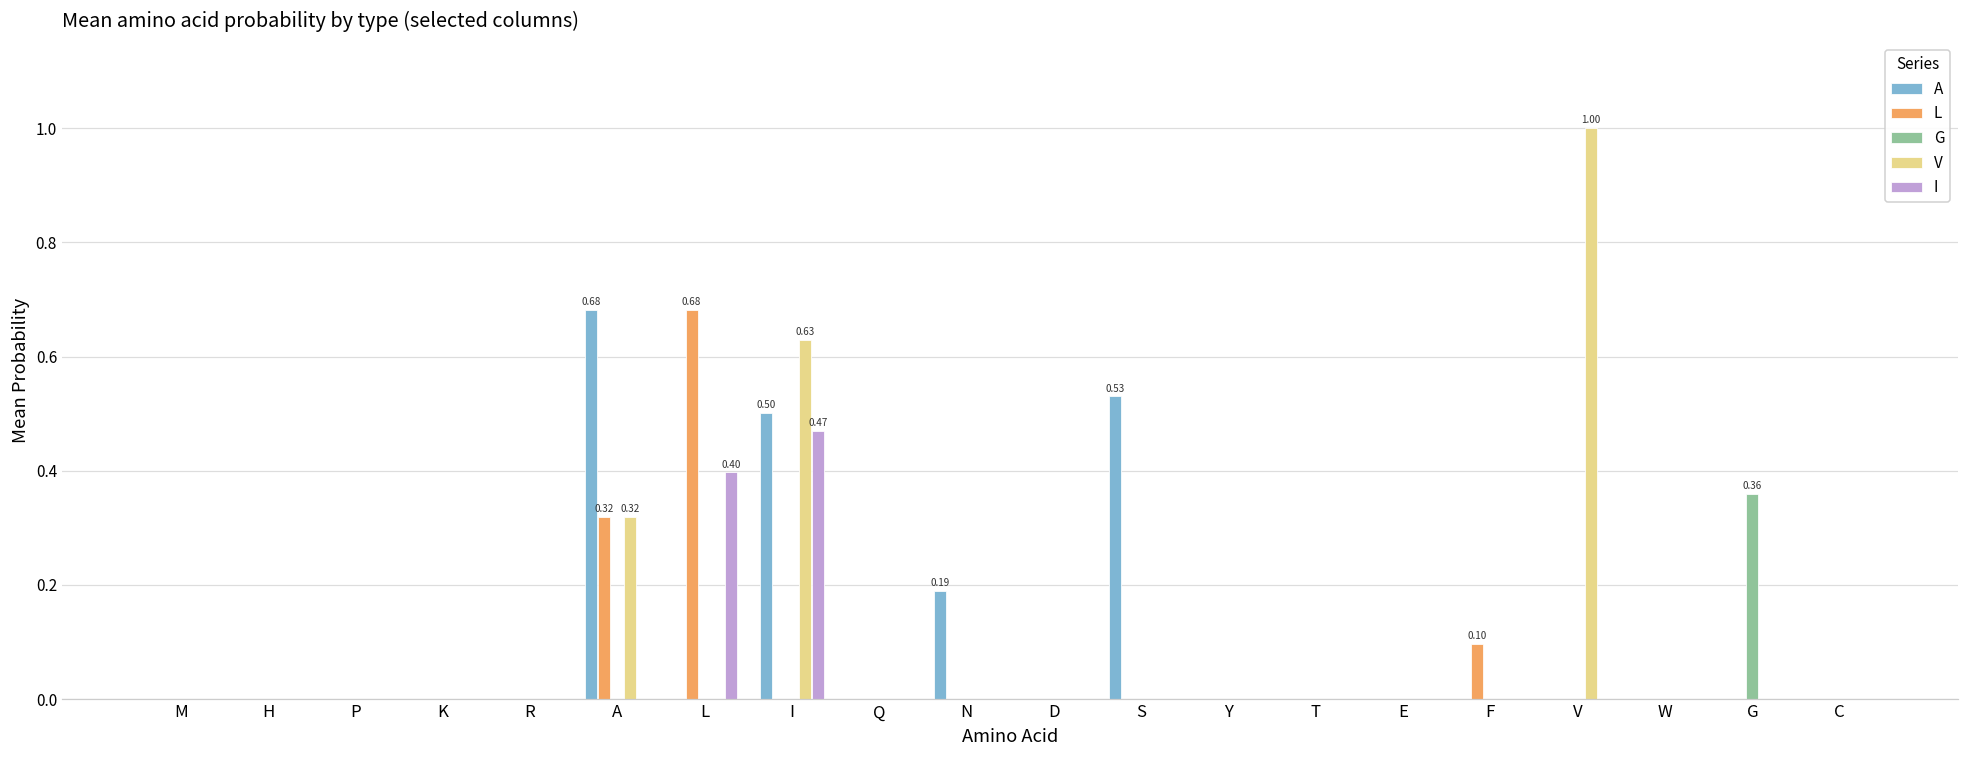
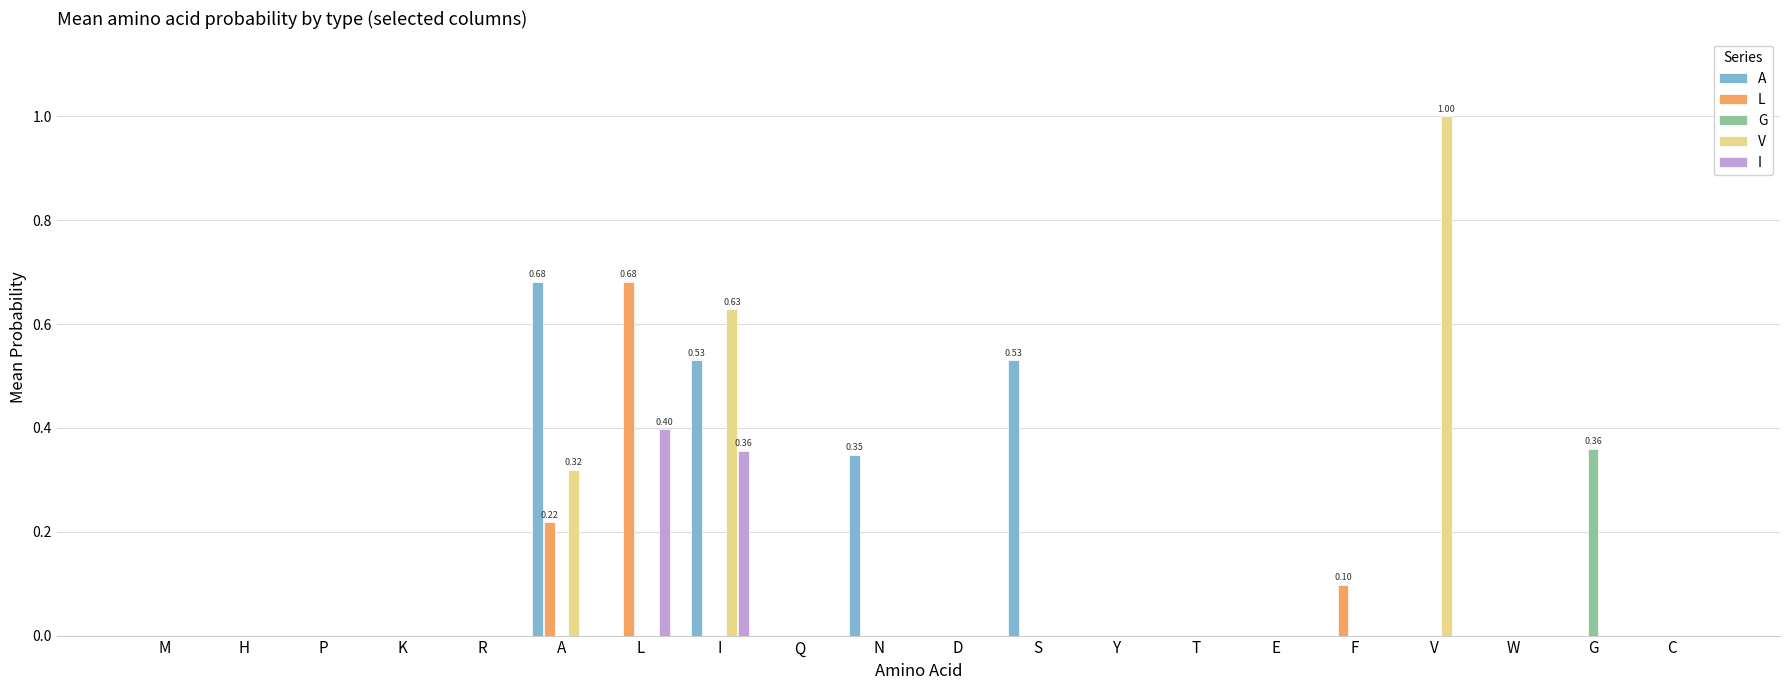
L, A: 0.32 -> 0.22
A, I: 0.50 -> 0.53
I, I: 0.47 -> 0.36
A, N: 0.19 -> 0.35
